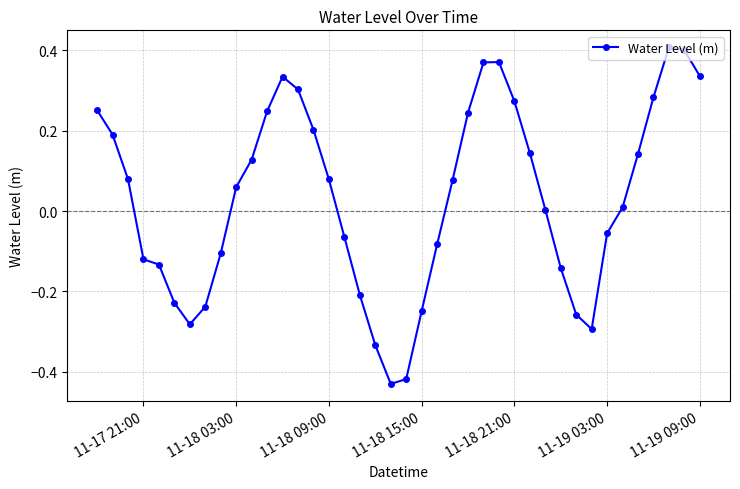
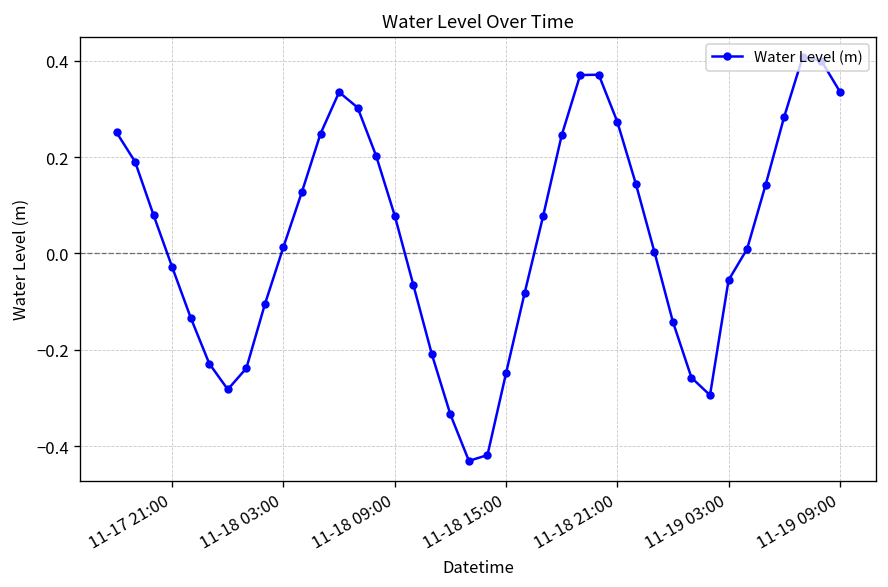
11-17 21:00: -0.12 -> -0.03
11-18 03:00: 0.06 -> 0.01
